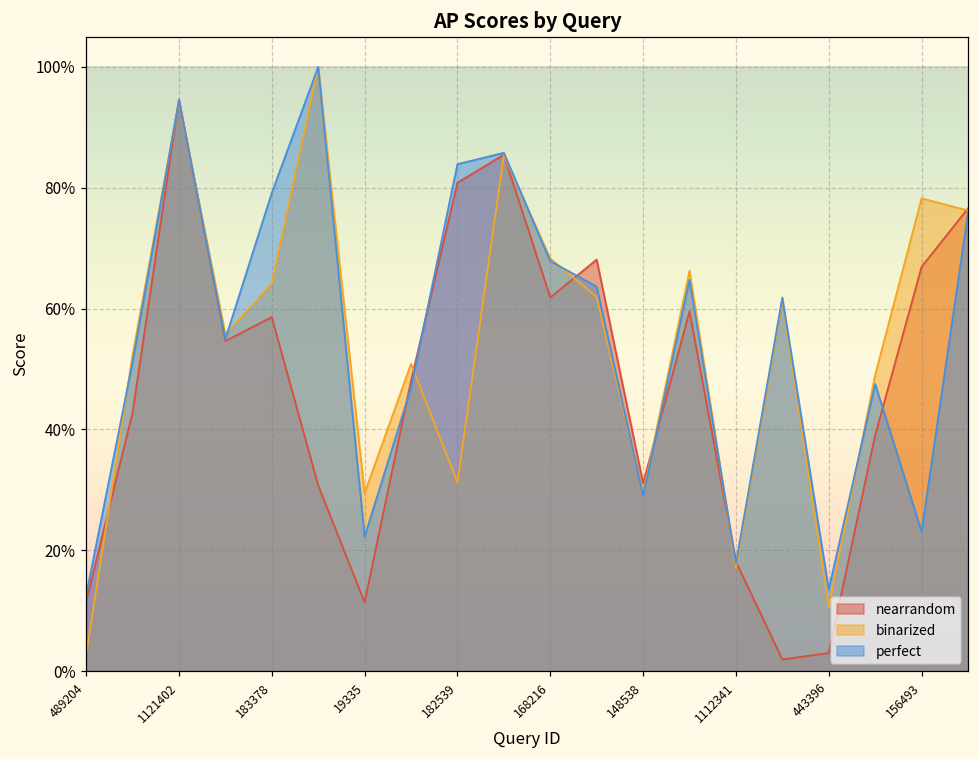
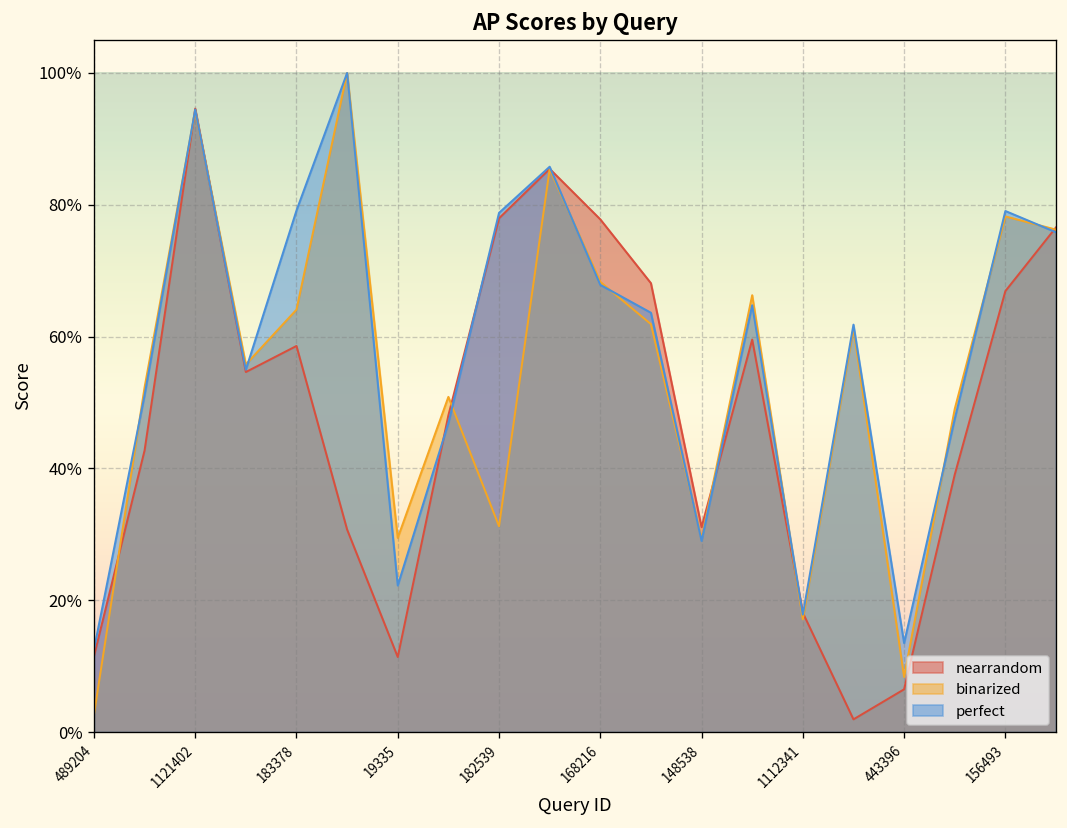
nearrandom, 182539: 81% -> 78%
perfect, 182539: 84% -> 79%
nearrandom, 168216: 62% -> 78%
nearrandom, 443396: 3% -> 6%
binarized, 443396: 11% -> 8%
perfect, 156493: 23% -> 79%
